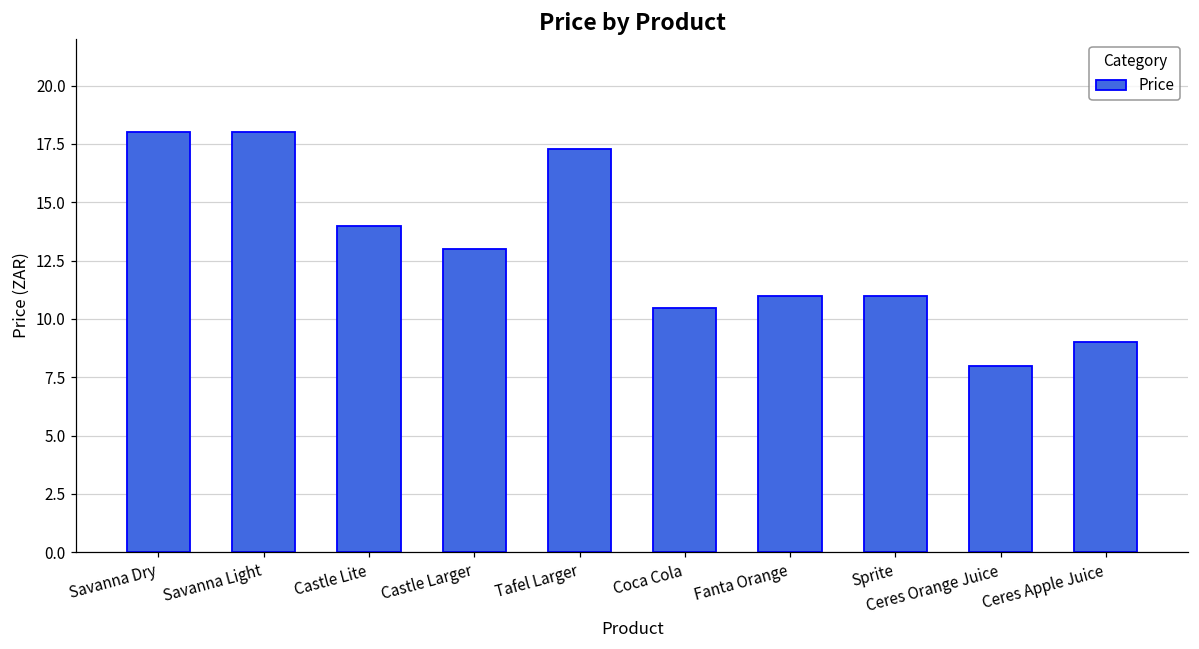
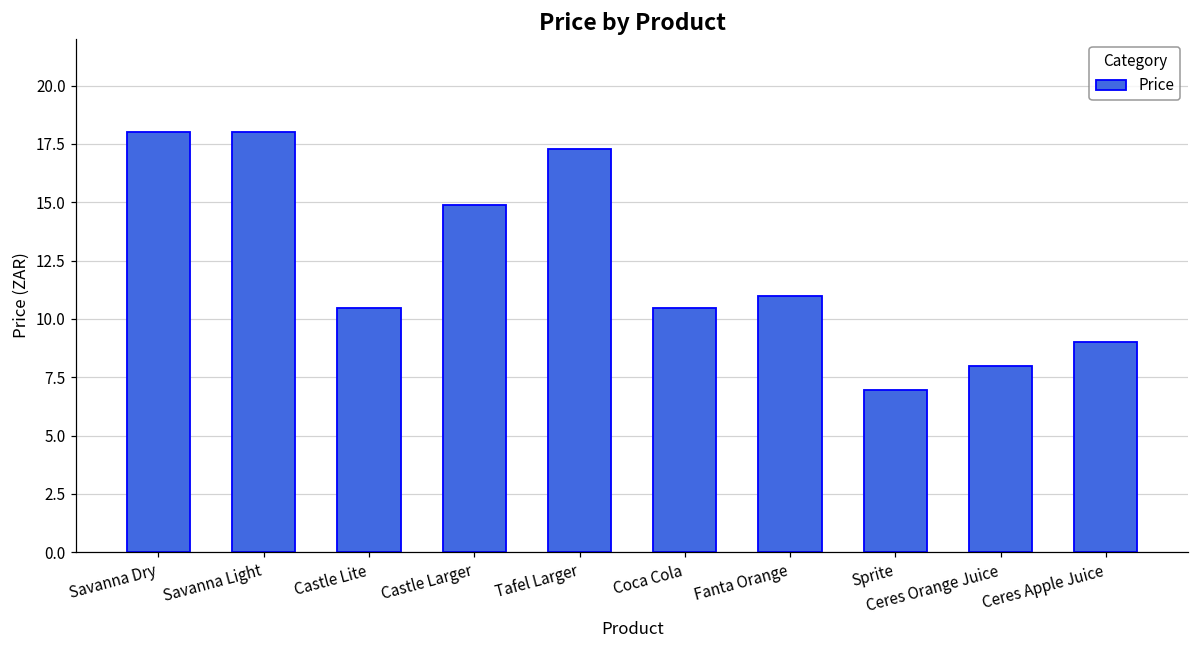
Castle Lite: 14.0 -> 10.5
Castle Larger: 13.0 -> 14.9
Sprite: 11.0 -> 7.0
